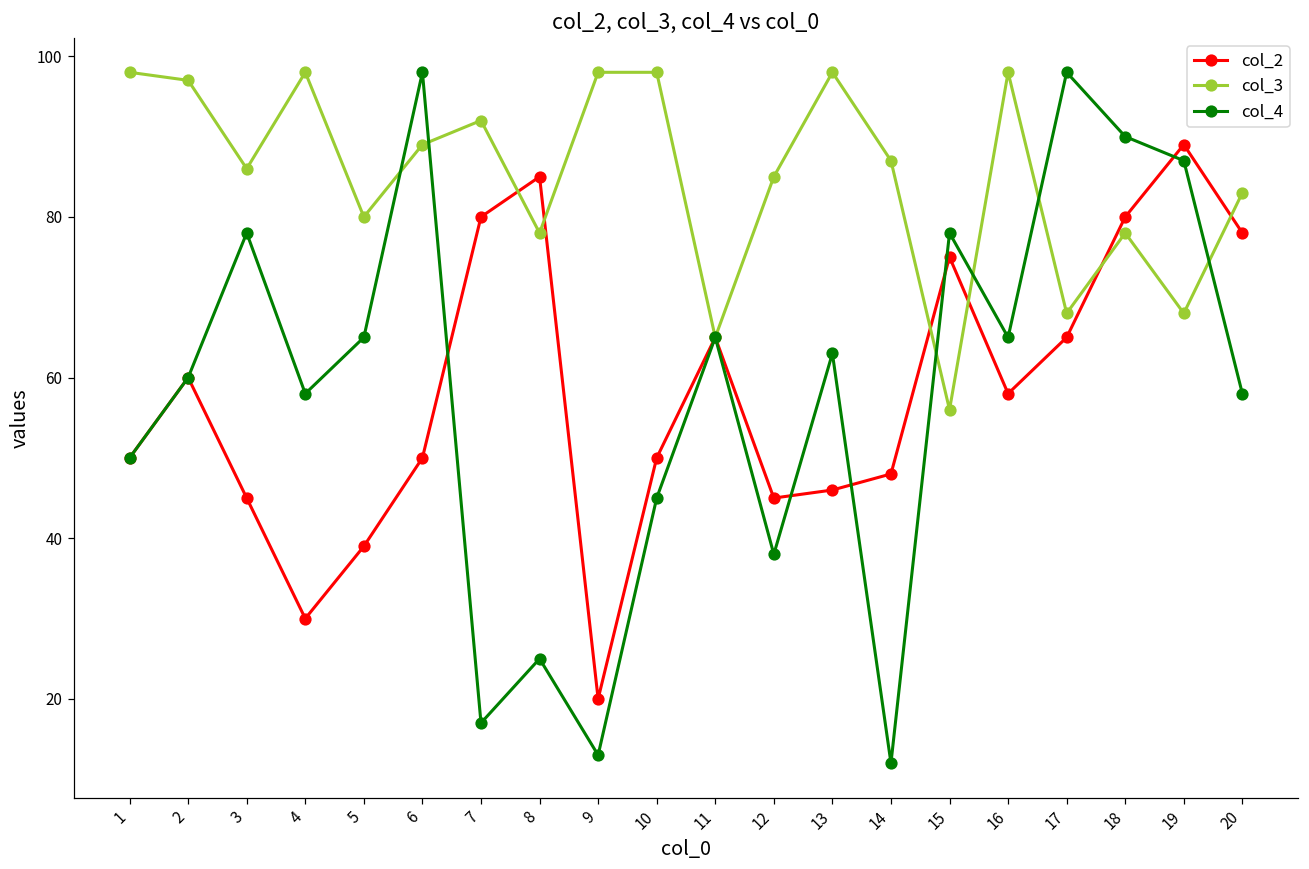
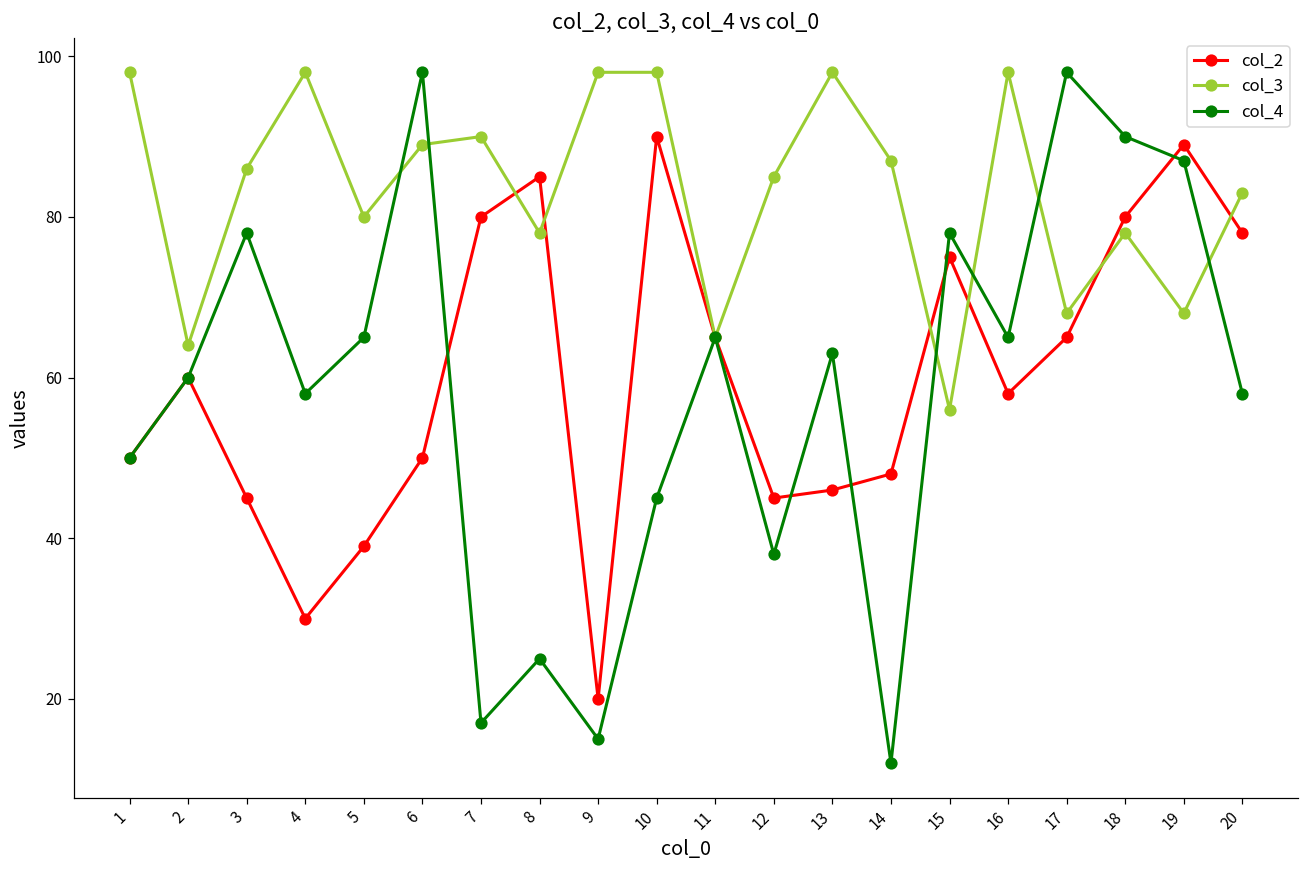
col_3, 2: 97 -> 64
col_3, 7: 92 -> 90
col_4, 9: 13 -> 15
col_2, 10: 50 -> 90
